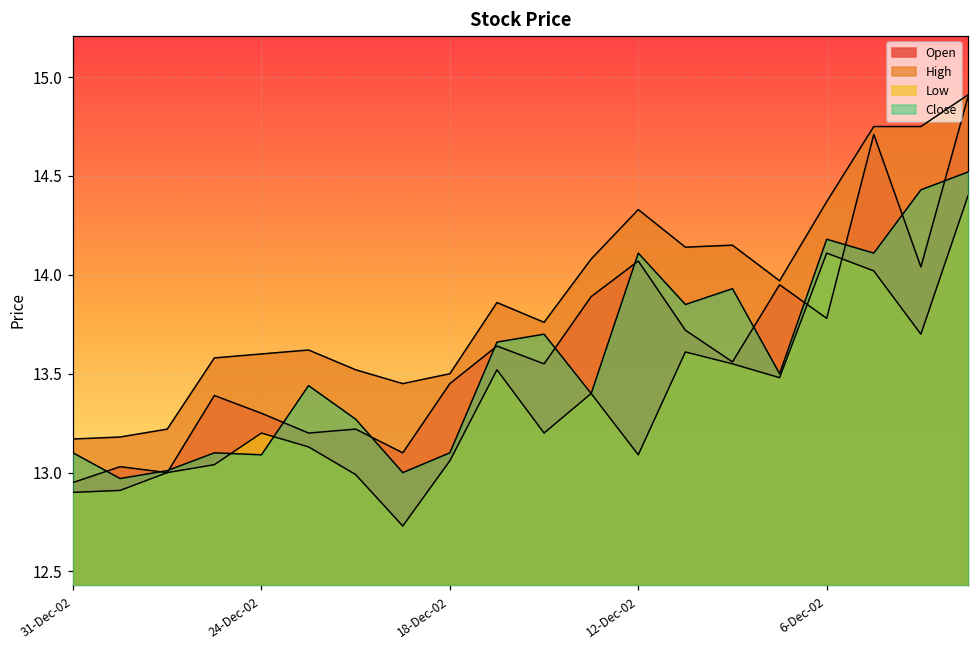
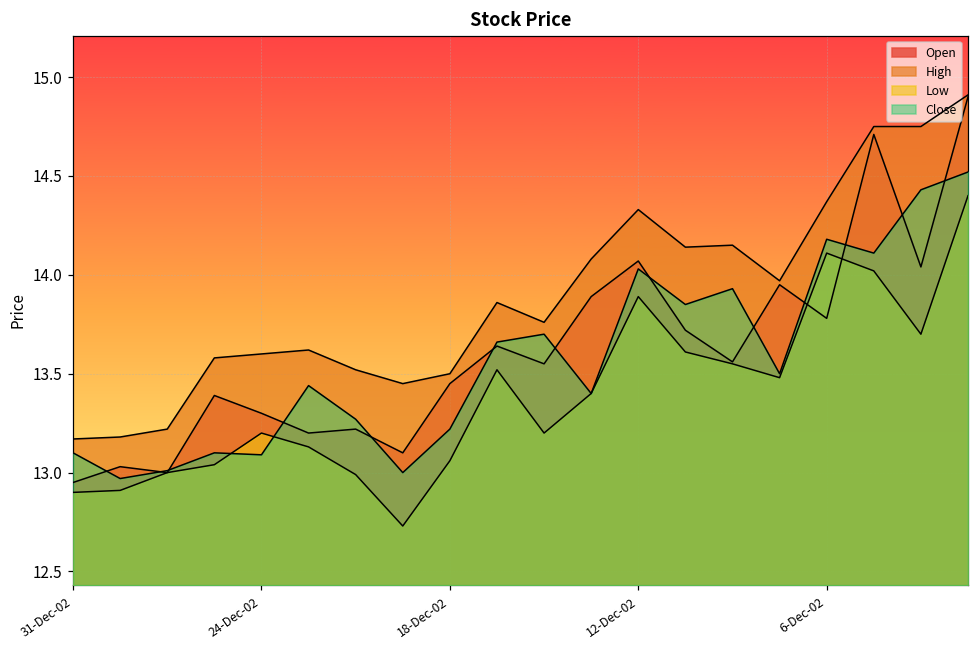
Close, 18-Dec-02: 13.10 -> 13.22
Low, 12-Dec-02: 13.09 -> 13.89
Close, 12-Dec-02: 14.11 -> 14.03
